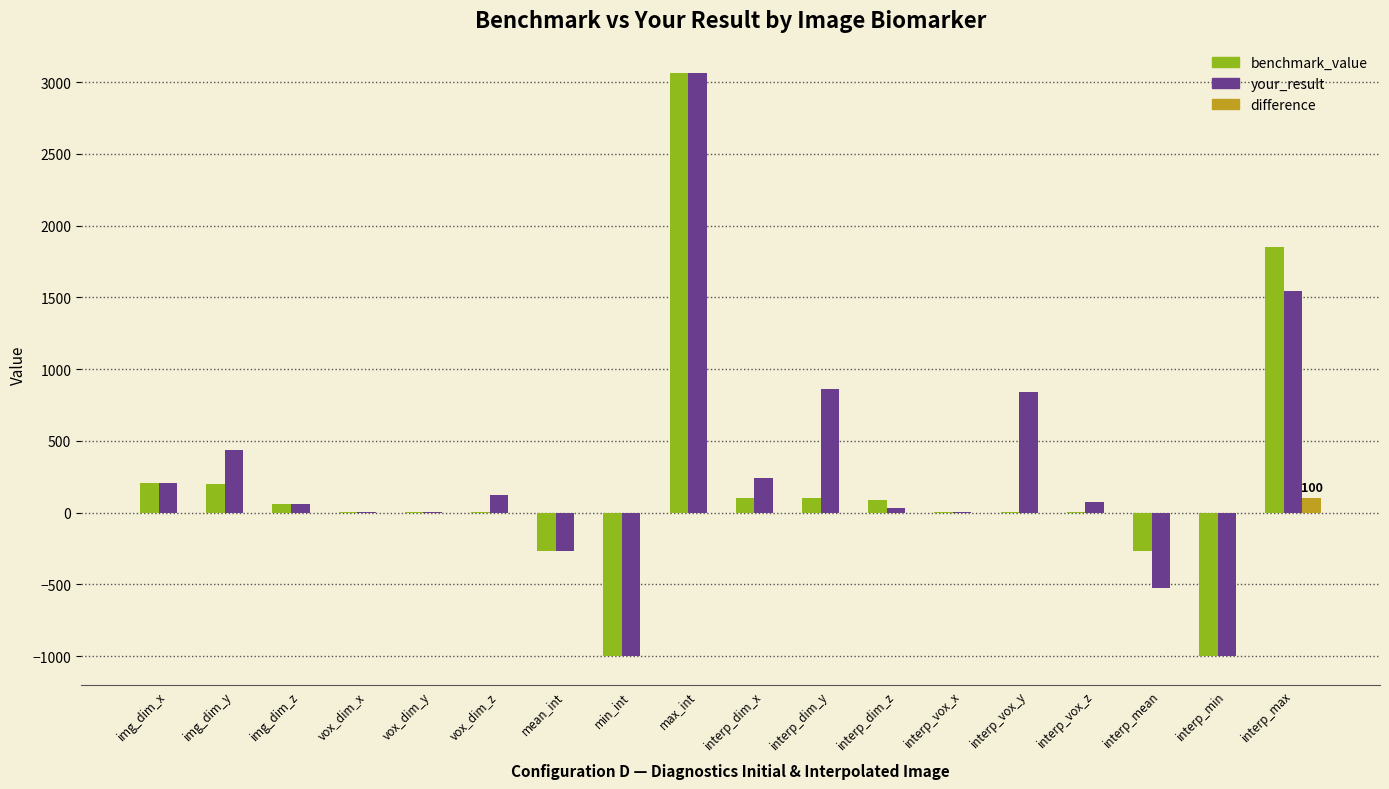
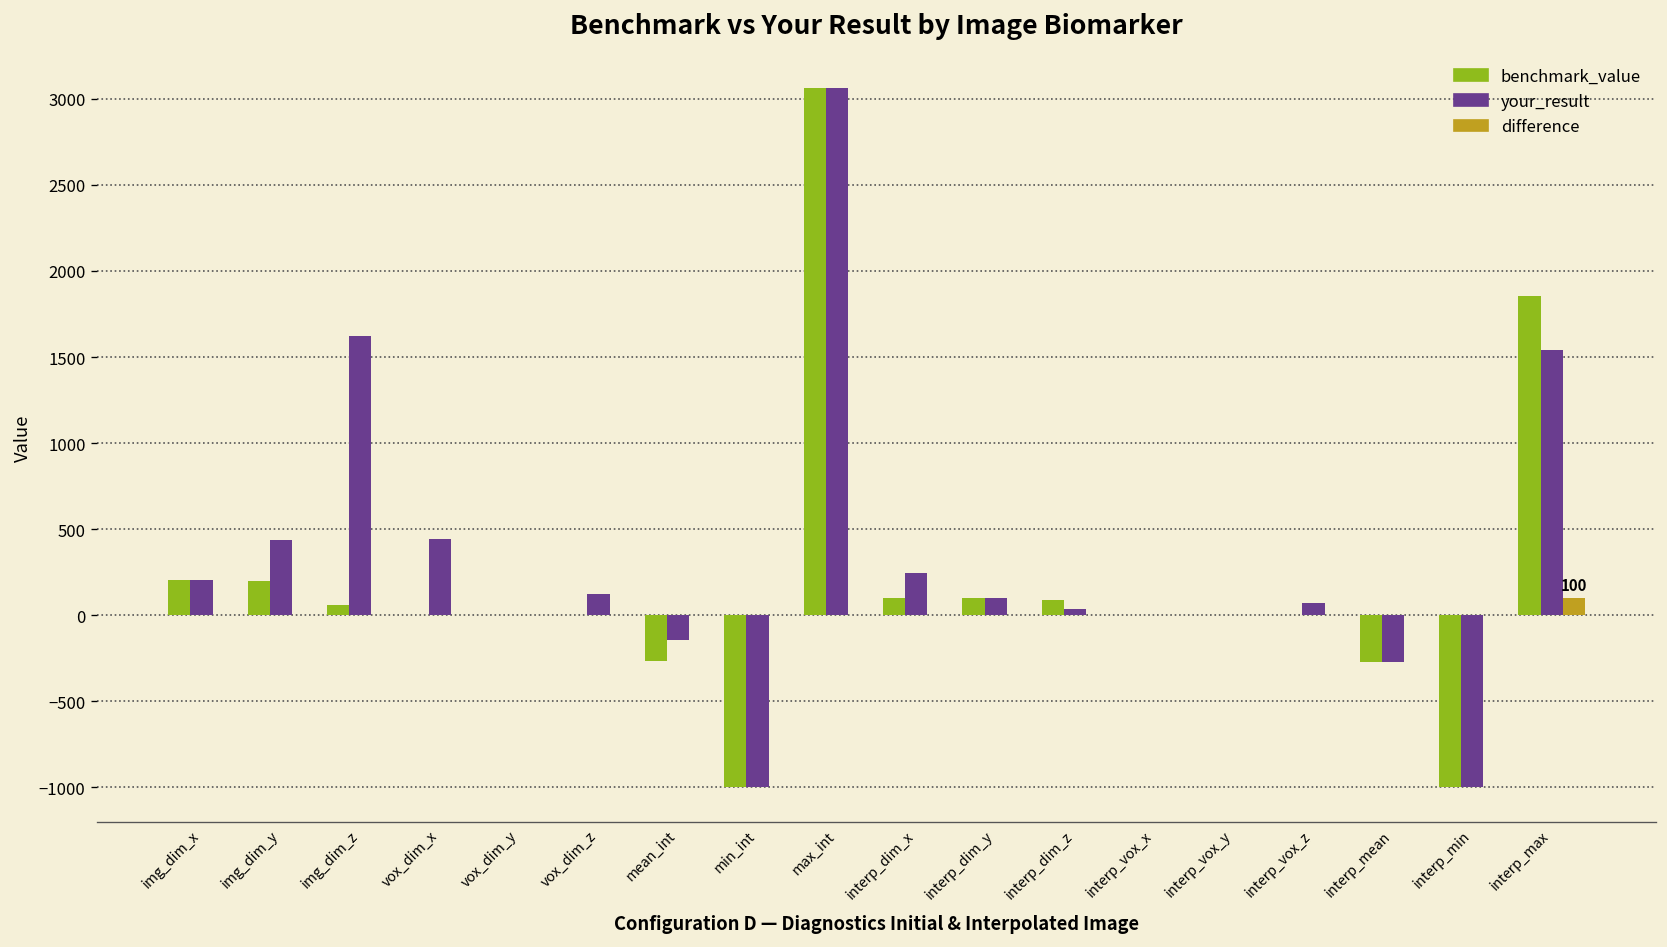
your_result, img_dim_z: 60 -> 1630
your_result, vox_dim_x: 0 -> 440
your_result, mean_int: -270 -> -140
your_result, interp_dim_y: 860 -> 100
your_result, interp_vox_y: 840 -> 0
your_result, interp_mean: -530 -> -270
